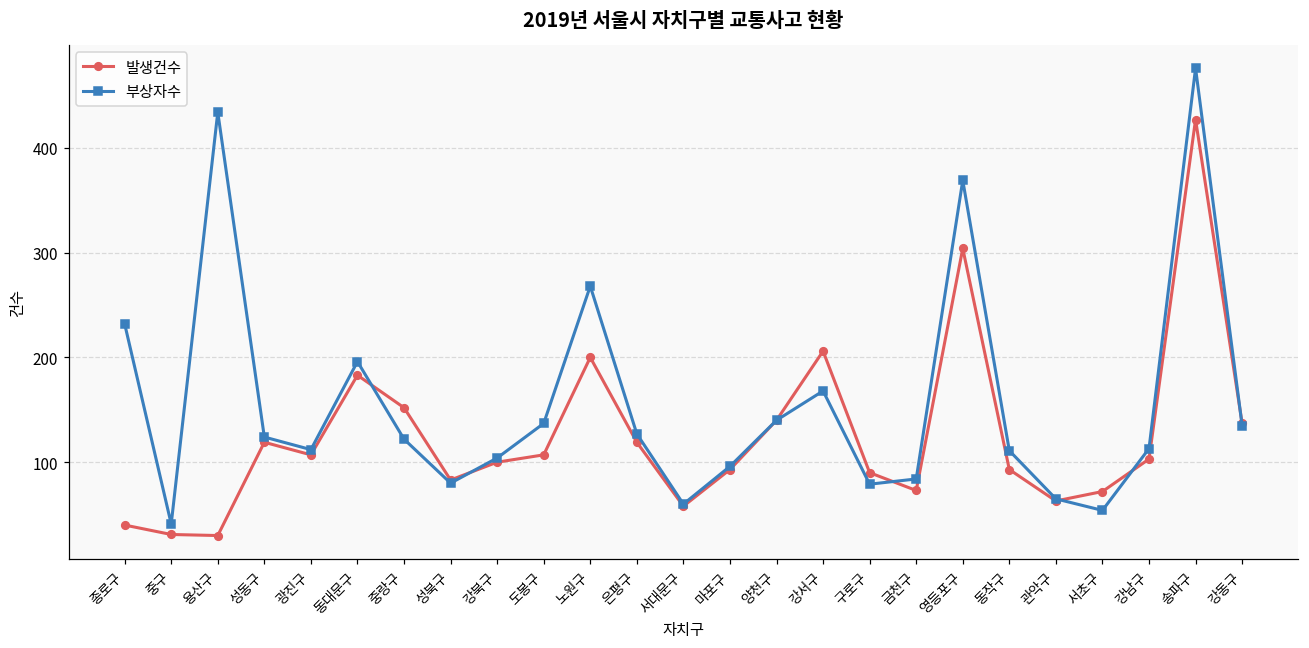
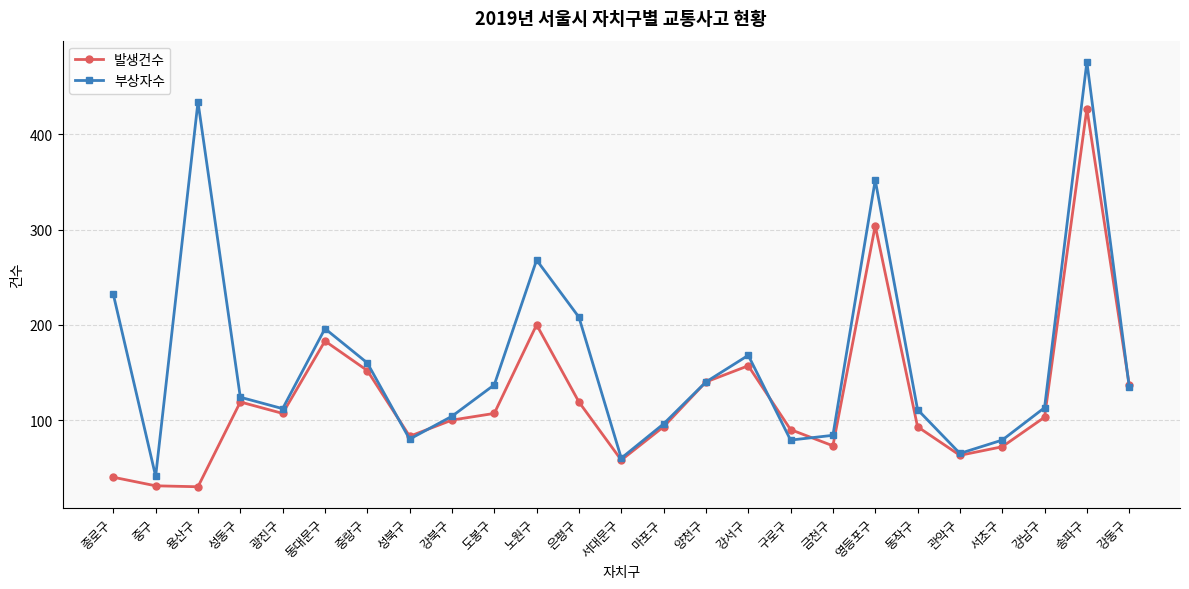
부상자수, 중랑구: 120 -> 160
부상자수, 은평구: 130 -> 210
발생건수, 강서구: 210 -> 160
부상자수, 영등포구: 370 -> 350
부상자수, 서초구: 50 -> 80
